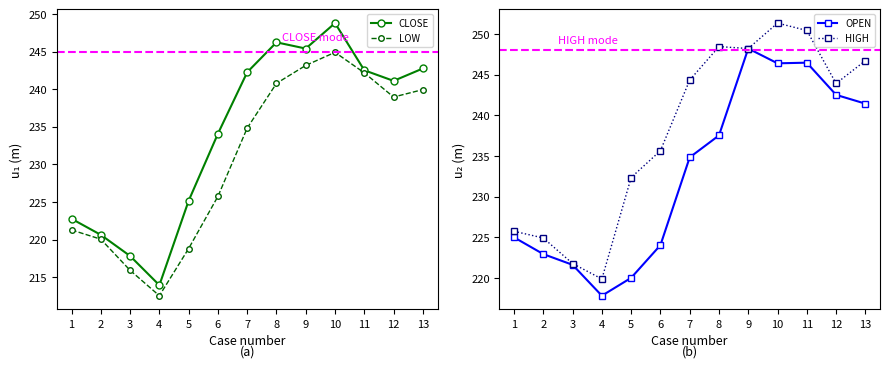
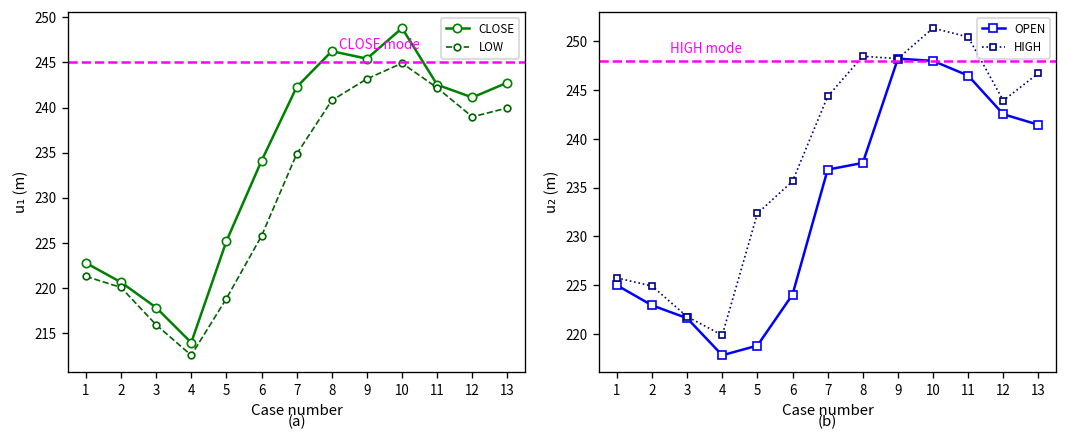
(b), OPEN, 5: 220 -> 219
(b), OPEN, 7: 235 -> 237
(b), OPEN, 10: 246 -> 248
